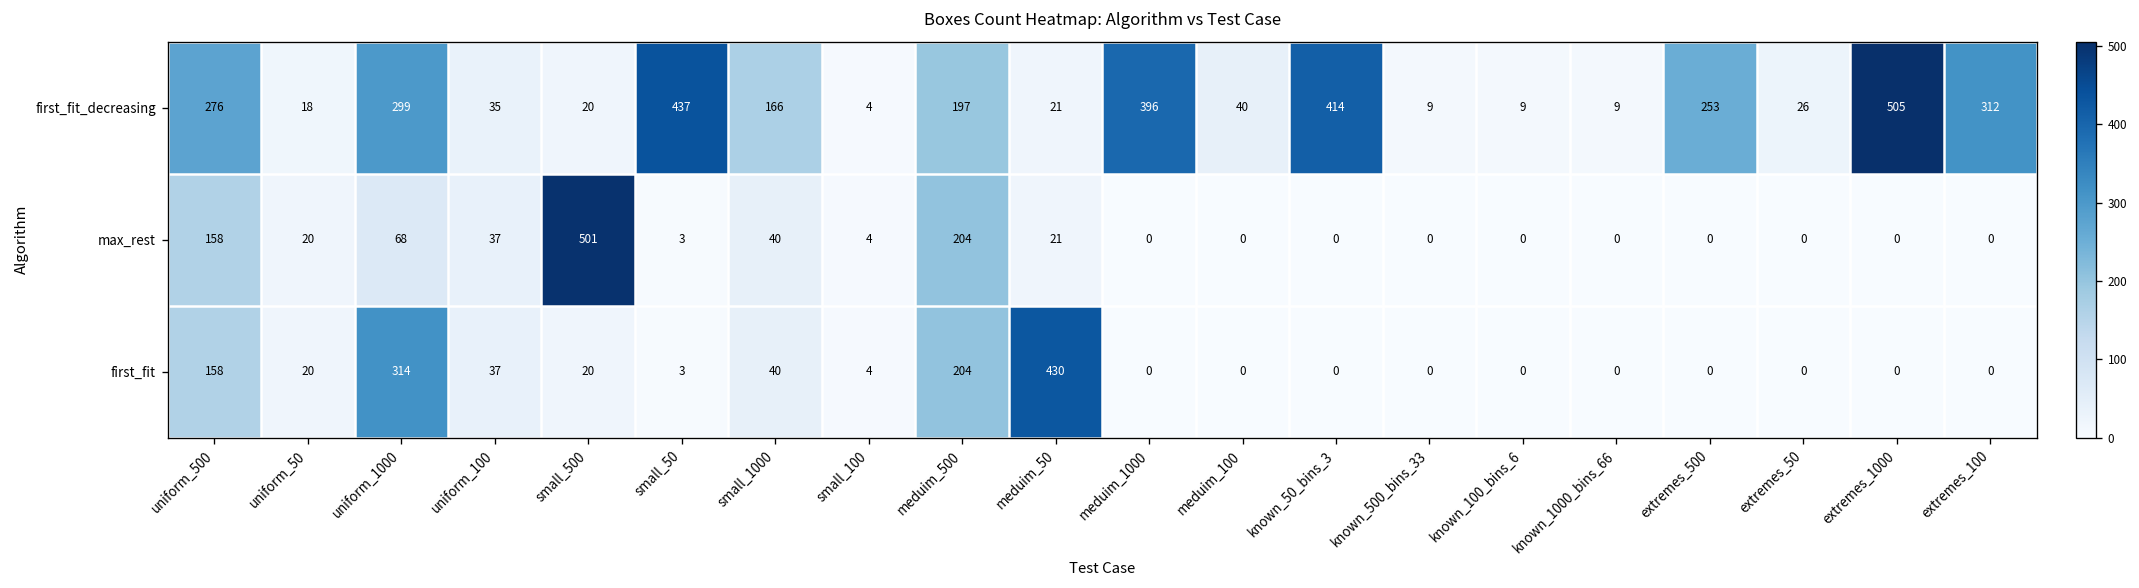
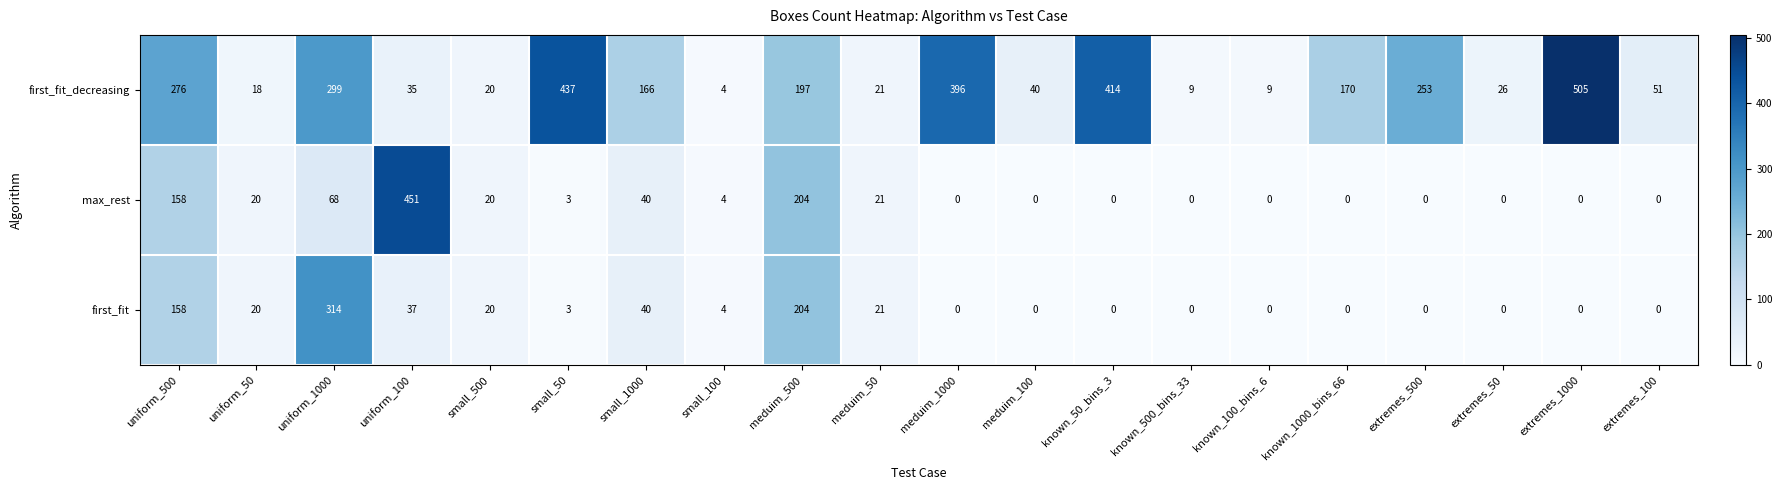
first_fit_decreasing, known_1000_bins_66: 9 -> 170
first_fit_decreasing, extremes_100: 312 -> 51
max_rest, uniform_100: 37 -> 451
max_rest, small_500: 501 -> 20
first_fit, meduim_50: 430 -> 21
